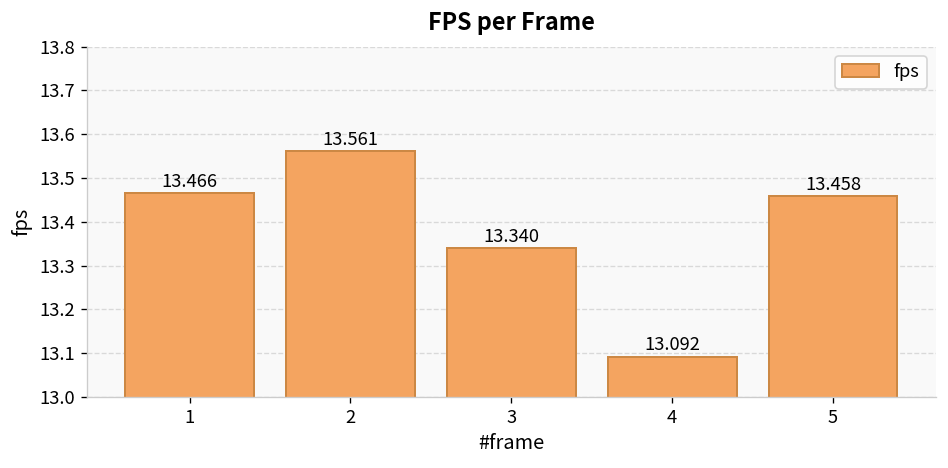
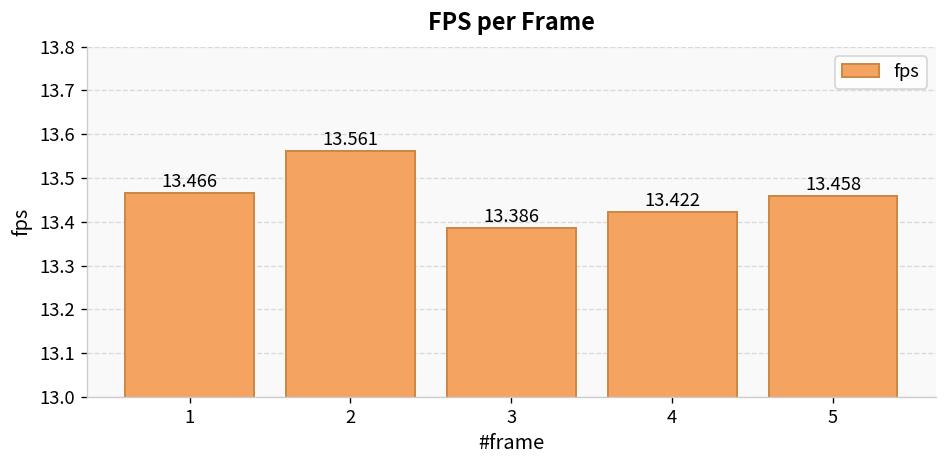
3: 13.340 -> 13.386
4: 13.092 -> 13.422
